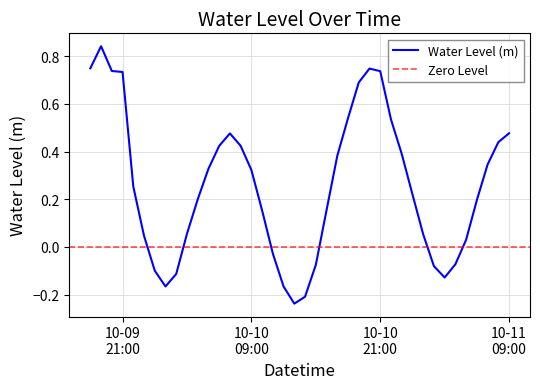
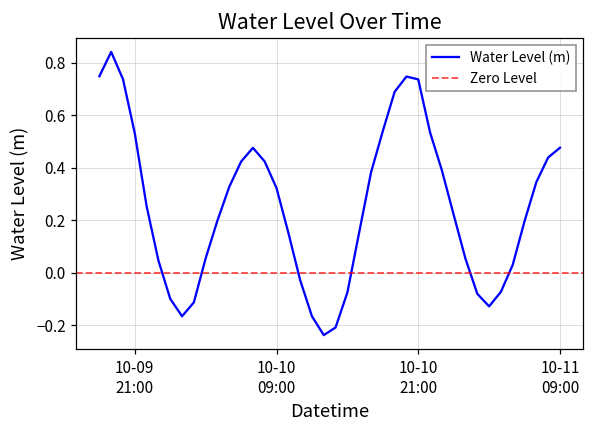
10-09 21:00: 0.73 -> 0.53
